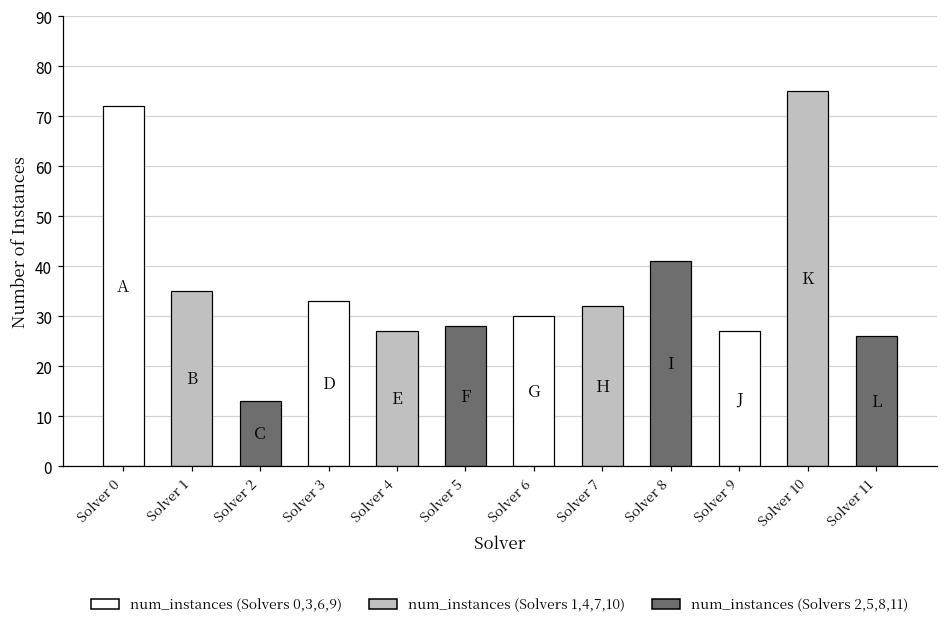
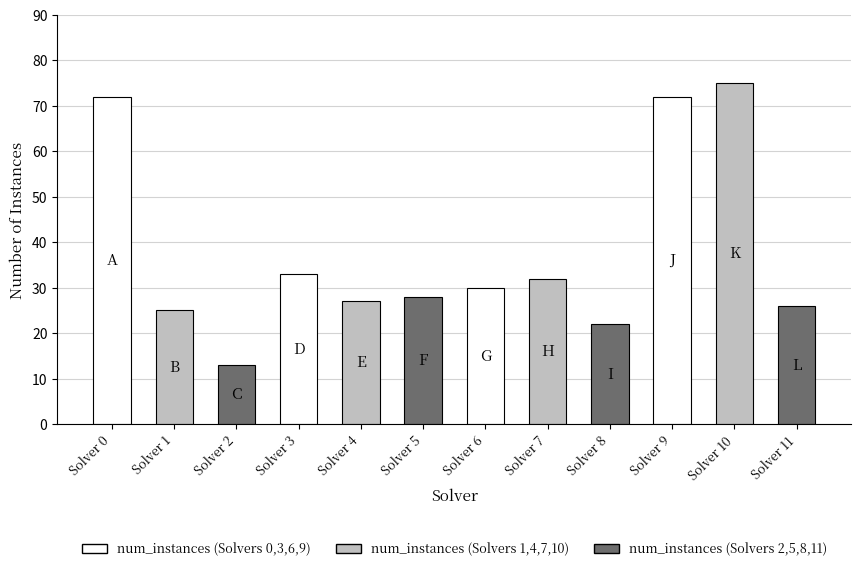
Solver 1: 35 -> 25
Solver 8: 41 -> 22
Solver 9: 27 -> 72
